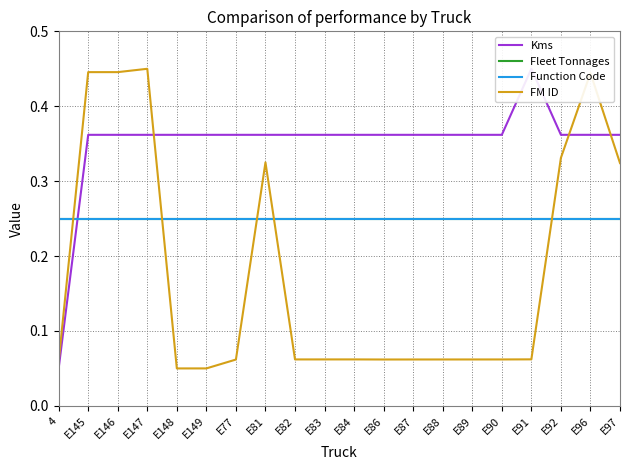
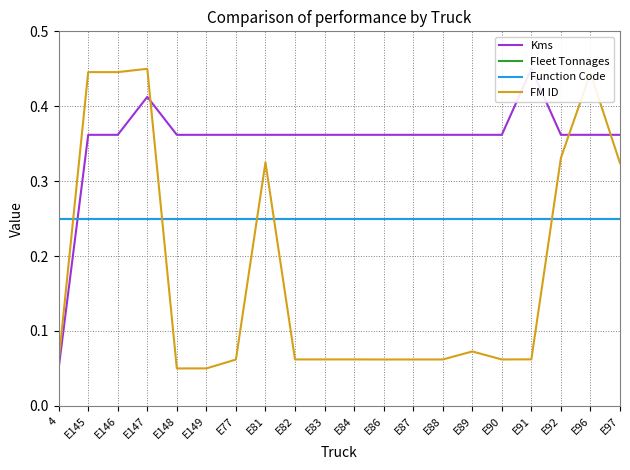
Kms, E147: 0.36 -> 0.41
FM ID, E89: 0.06 -> 0.07
